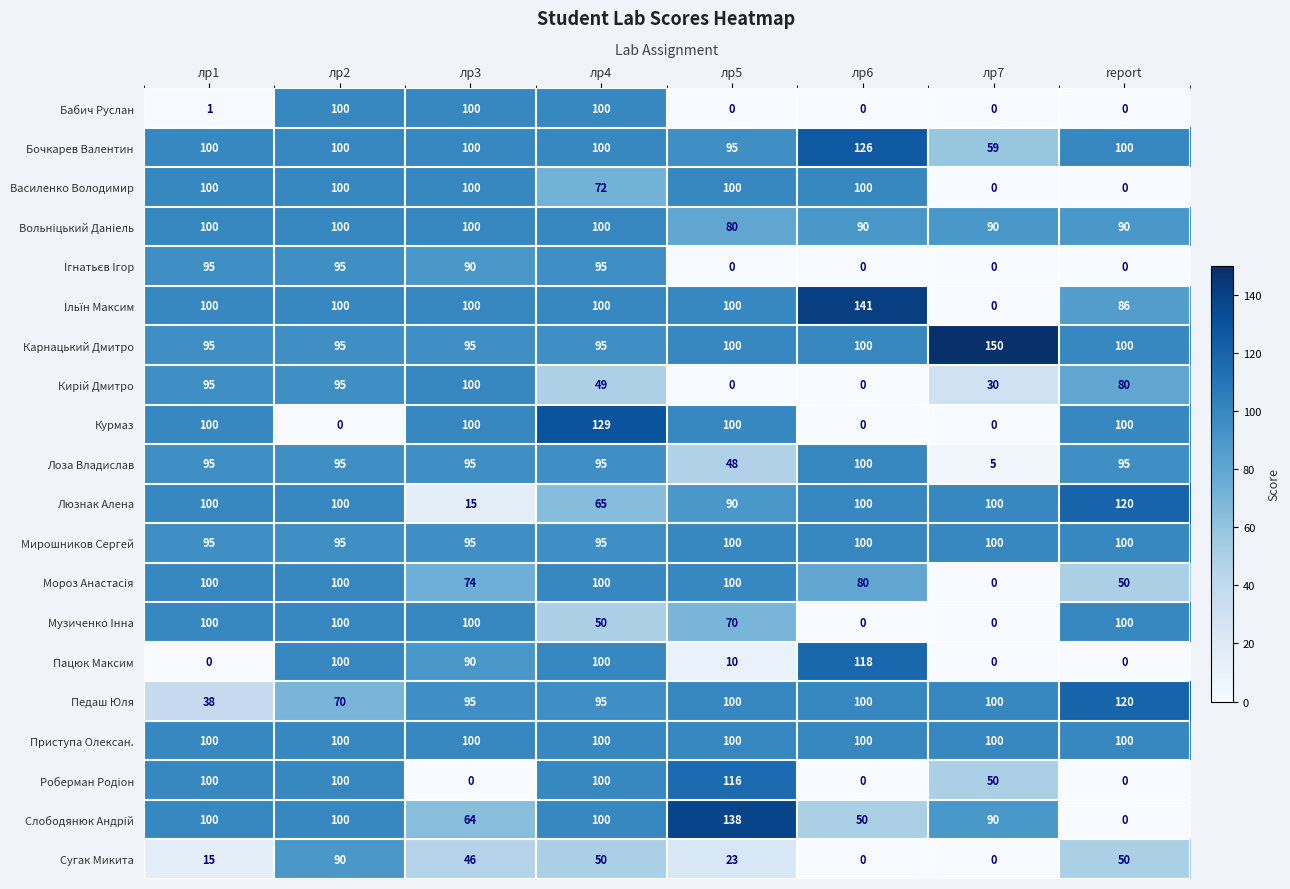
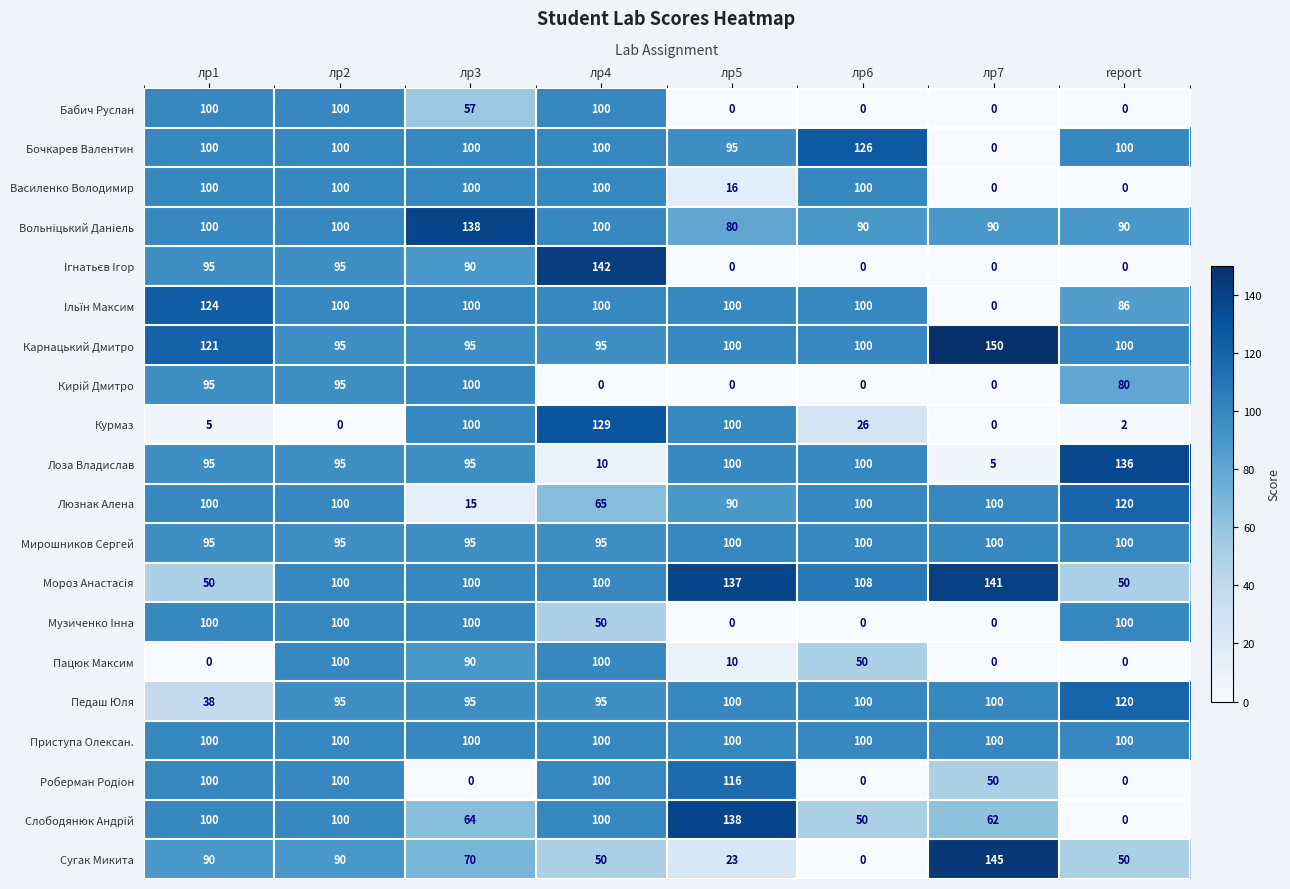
Бабич Руслан, лр1: 1 -> 100
Бабич Руслан, лр3: 100 -> 57
Бочкарев Валентин, лр7: 59 -> 0
Василенко Володимир, лр4: 72 -> 100
Василенко Володимир, лр5: 100 -> 16
Вольніцький Даніель, лр3: 100 -> 138
Ігнатьєв Ігор, лр4: 95 -> 142
Ільїн Максим, лр1: 100 -> 124
Ільїн Максим, лр6: 141 -> 100
Карнацький Дмитро, лр1: 95 -> 121
Кирій Дмитро, лр4: 49 -> 0
Кирій Дмитро, лр7: 30 -> 0
Курмаз, лр1: 100 -> 5
Курмаз, лр6: 0 -> 26
Курмаз, report: 100 -> 2
Лоза Владислав, лр4: 95 -> 10
Лоза Владислав, лр5: 48 -> 100
Лоза Владислав, report: 95 -> 136
Мороз Анастасія, лр1: 100 -> 50
Мороз Анастасія, лр3: 74 -> 100
Мороз Анастасія, лр5: 100 -> 137
Мороз Анастасія, лр6: 80 -> 108
Мороз Анастасія, лр7: 0 -> 141
Музиченко Інна, лр5: 70 -> 0
Пацюк Максим, лр6: 118 -> 50
Педаш Юля, лр2: 70 -> 95
Слободянюк Андрій, лр7: 90 -> 62
Сугак Микита, лр1: 15 -> 90
Сугак Микита, лр3: 46 -> 70
Сугак Микита, лр7: 0 -> 145
